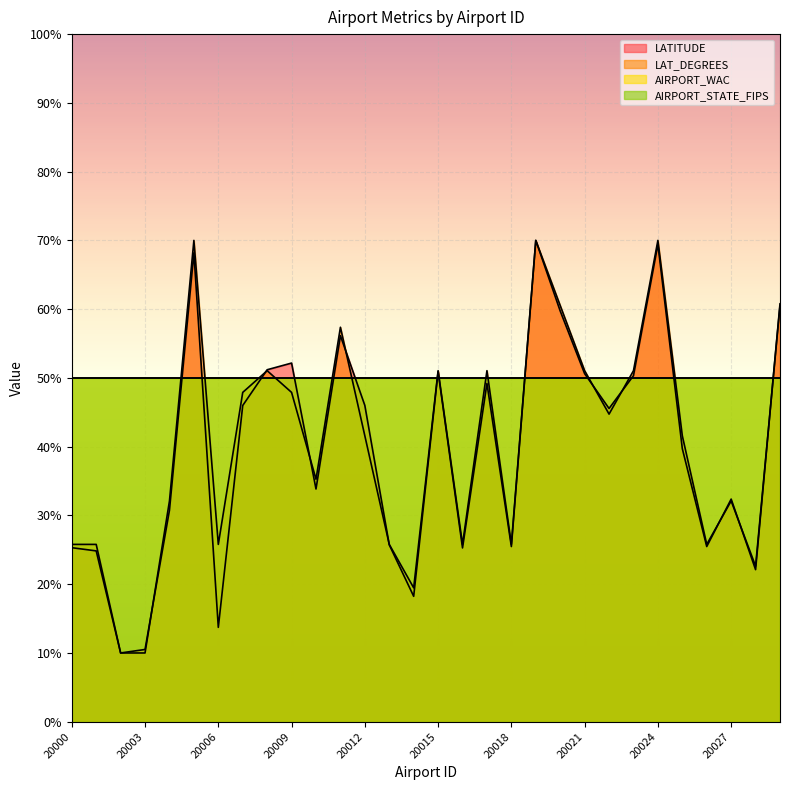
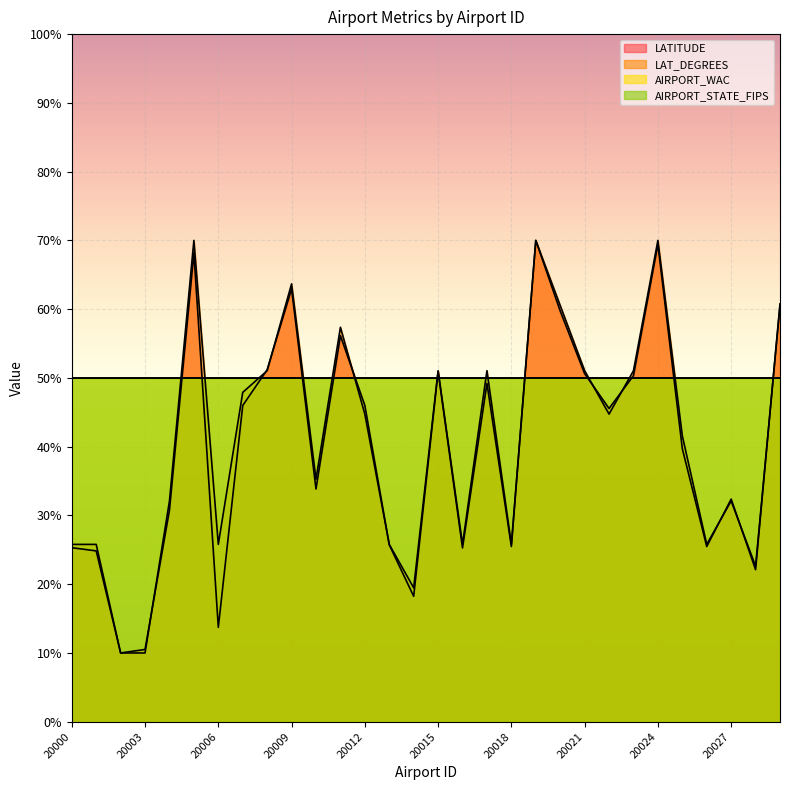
LATITUDE, 20009: 52% -> 63%
LAT_DEGREES, 20009: 48% -> 64%
LAT_DEGREES, 20012: 42% -> 45%
